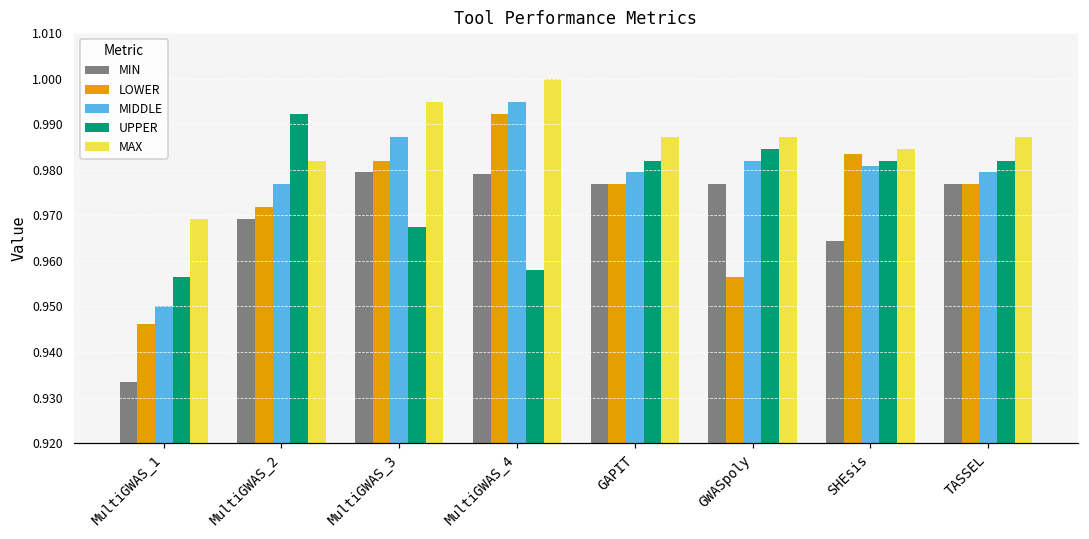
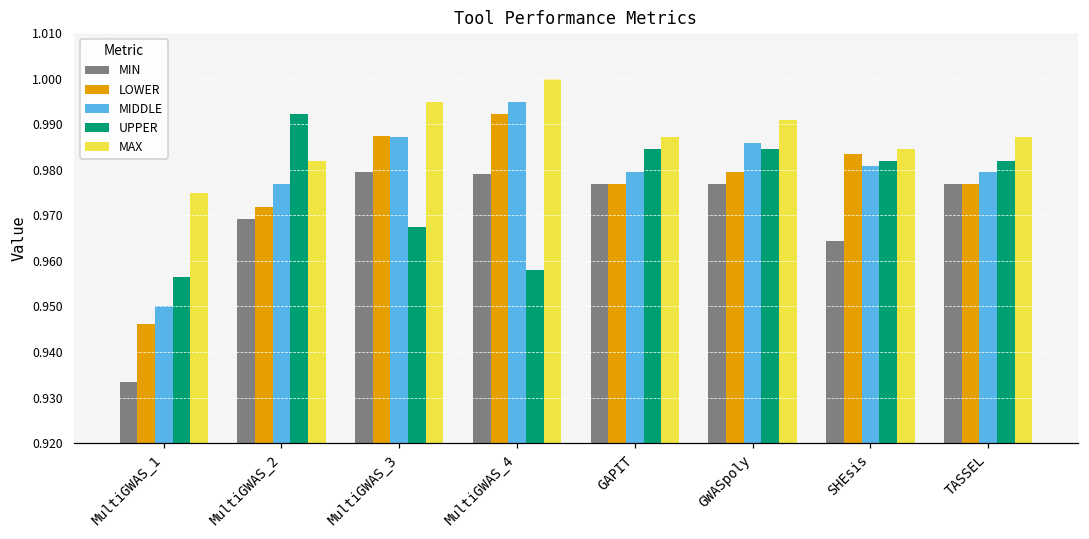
MAX, MultiGWAS_1: 0.969 -> 0.975
LOWER, MultiGWAS_3: 0.982 -> 0.988
UPPER, GAPIT: 0.982 -> 0.984
LOWER, GWASpoly: 0.957 -> 0.979
MIDDLE, GWASpoly: 0.982 -> 0.986
MAX, GWASpoly: 0.987 -> 0.991
